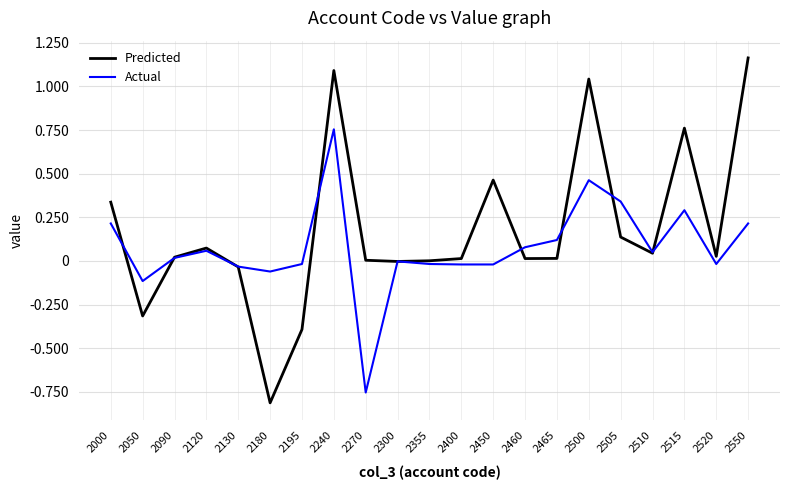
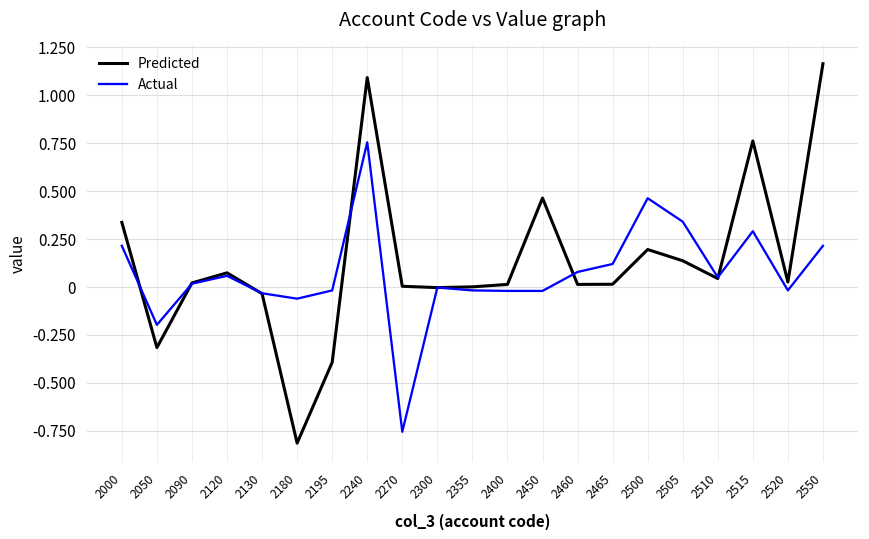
Actual, 2050: -0.12 -> -0.20
Predicted, 2500: 1.04 -> 0.20
